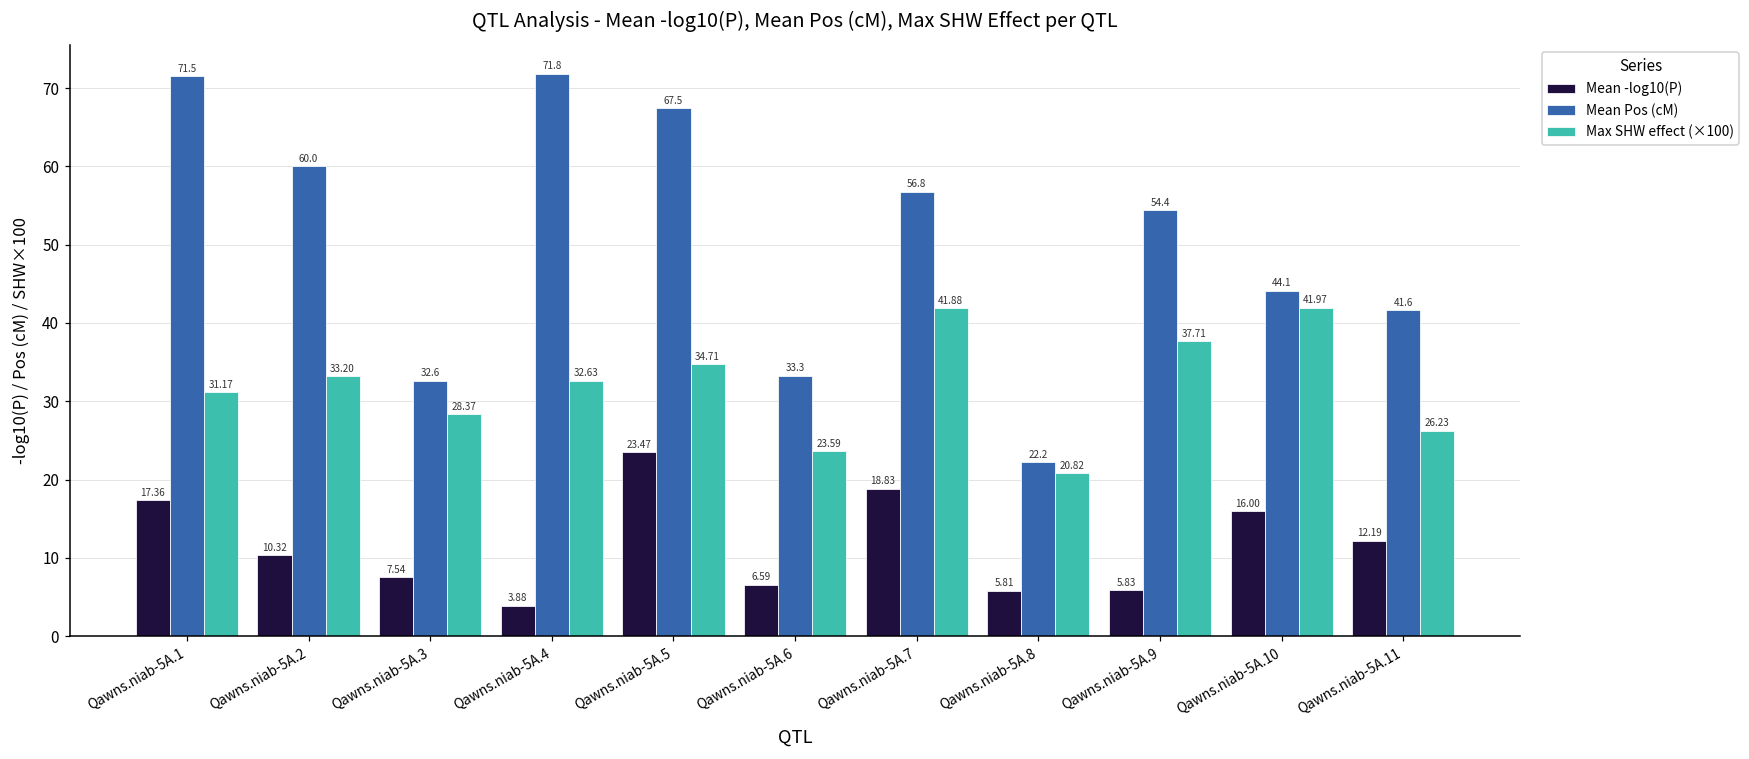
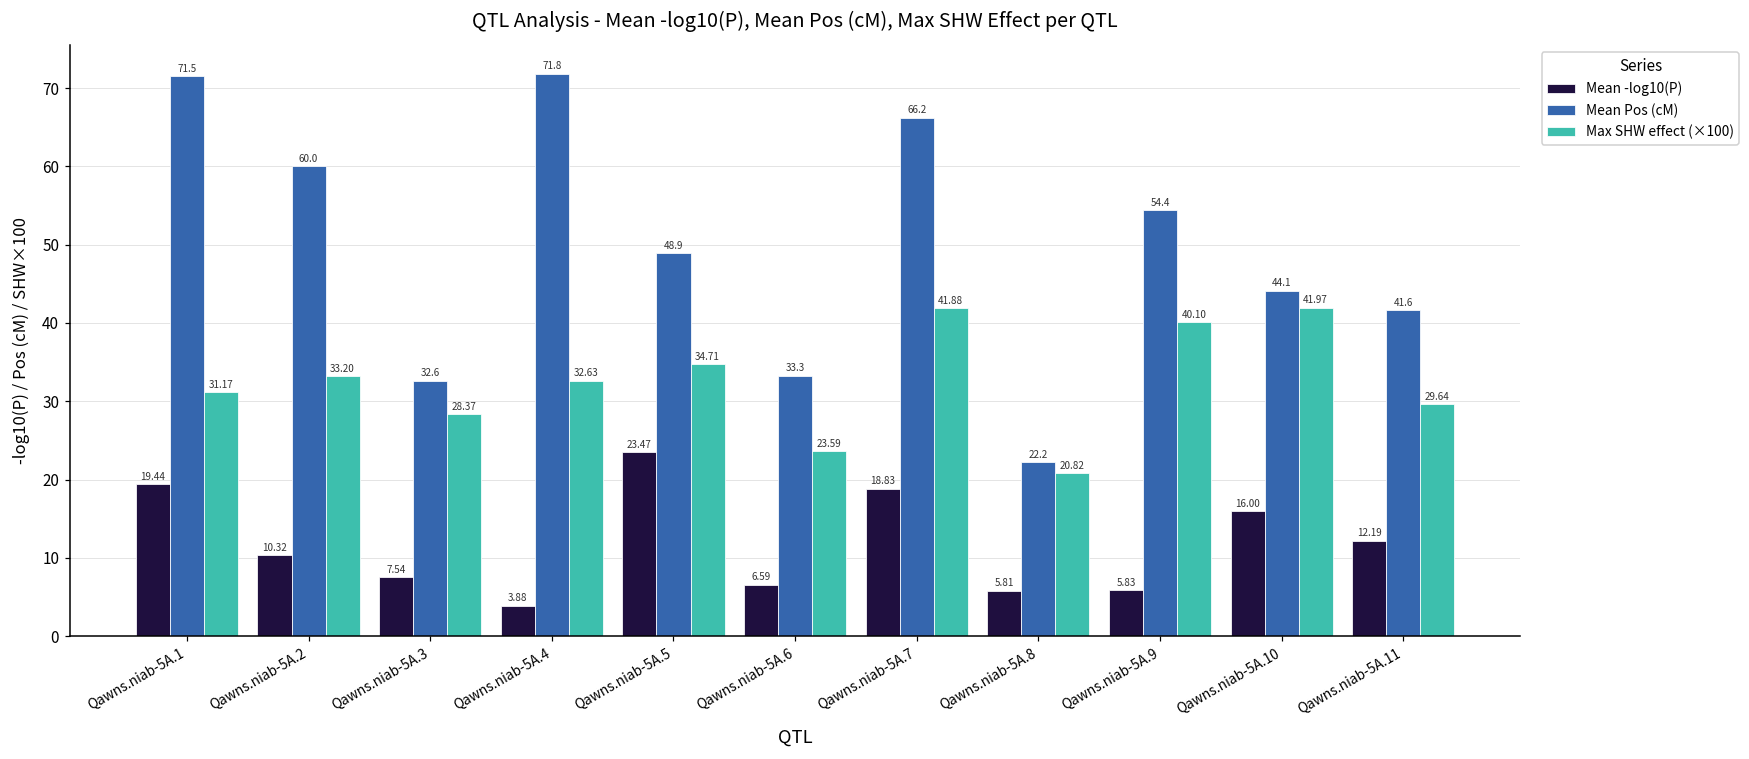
Mean -log10(P), Qawns.niab-5A.1: 17.36 -> 19.44
Mean Pos (cM), Qawns.niab-5A.5: 67.5 -> 48.9
Mean Pos (cM), Qawns.niab-5A.7: 56.8 -> 66.2
Max SHW effect (×100), Qawns.niab-5A.9: 37.71 -> 40.10
Max SHW effect (×100), Qawns.niab-5A.11: 26.23 -> 29.64
